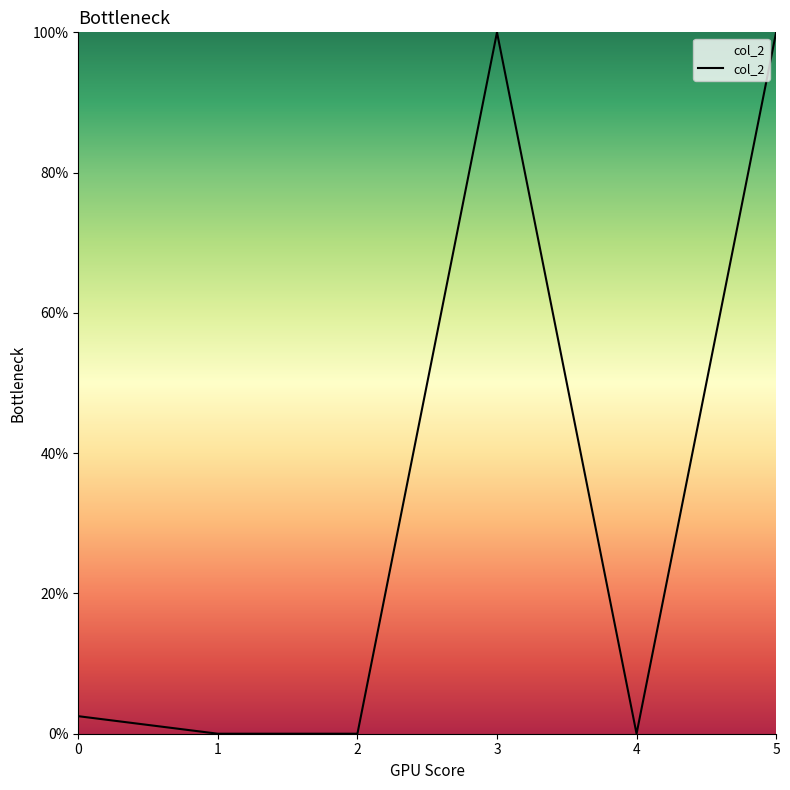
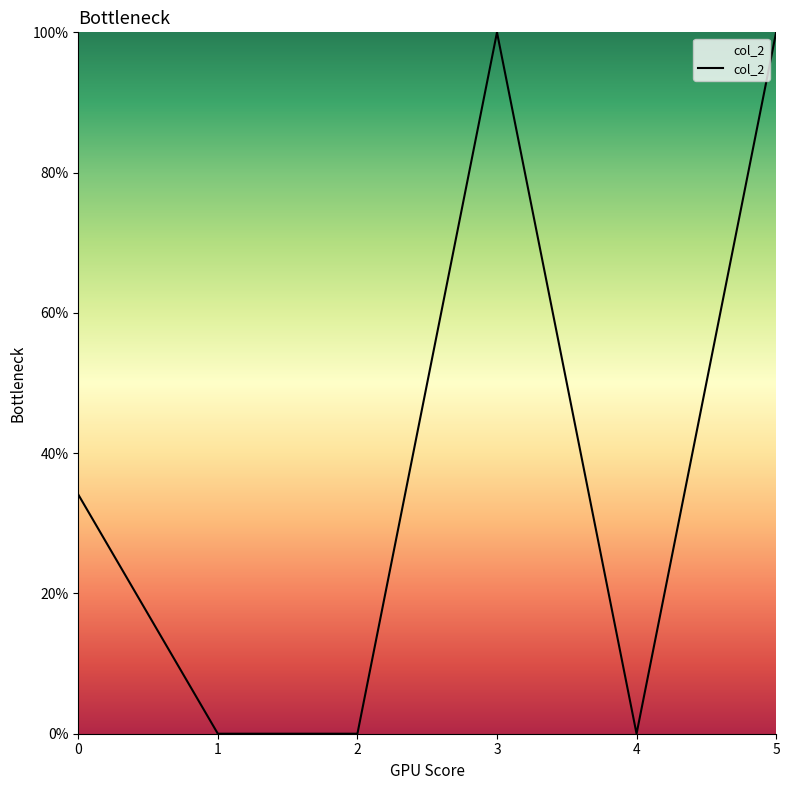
0: 3% -> 34%
